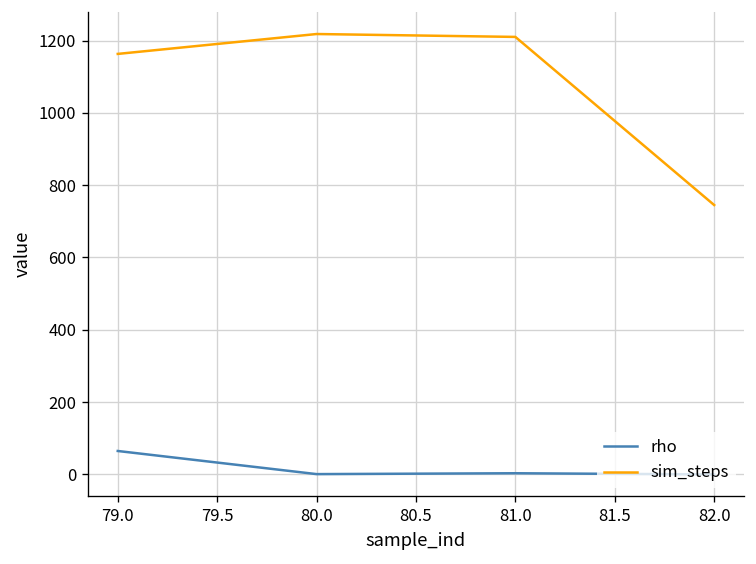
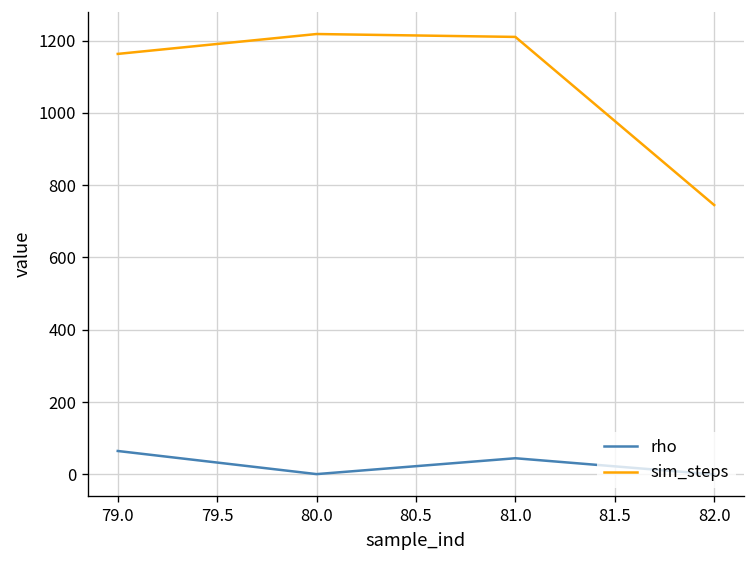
rho, 81.0: 0 -> 40
